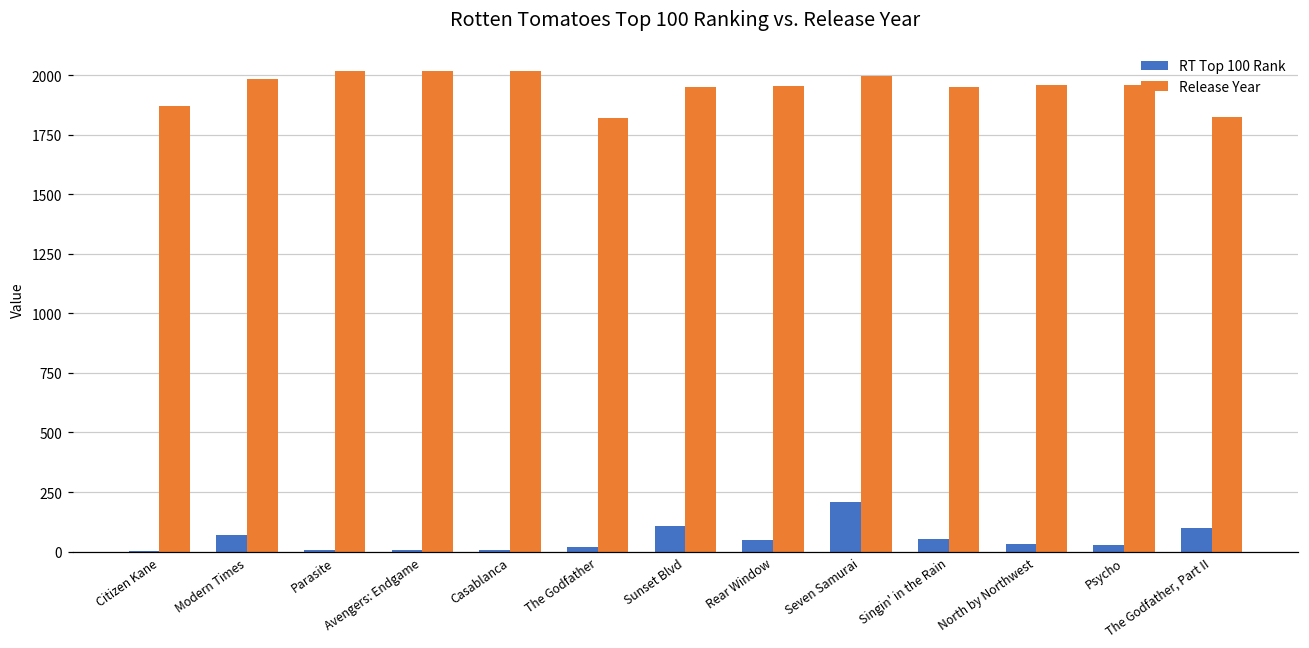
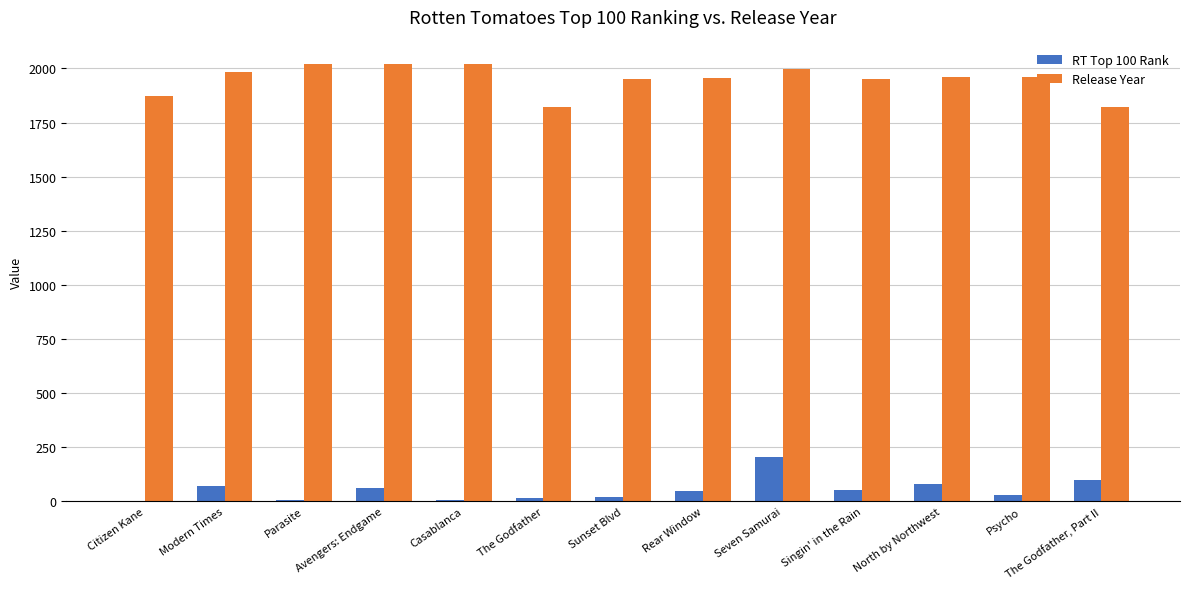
RT Top 100 Rank, Avengers: Endgame: 10 -> 60
RT Top 100 Rank, Sunset Blvd: 110 -> 20
RT Top 100 Rank, North by Northwest: 30 -> 80
